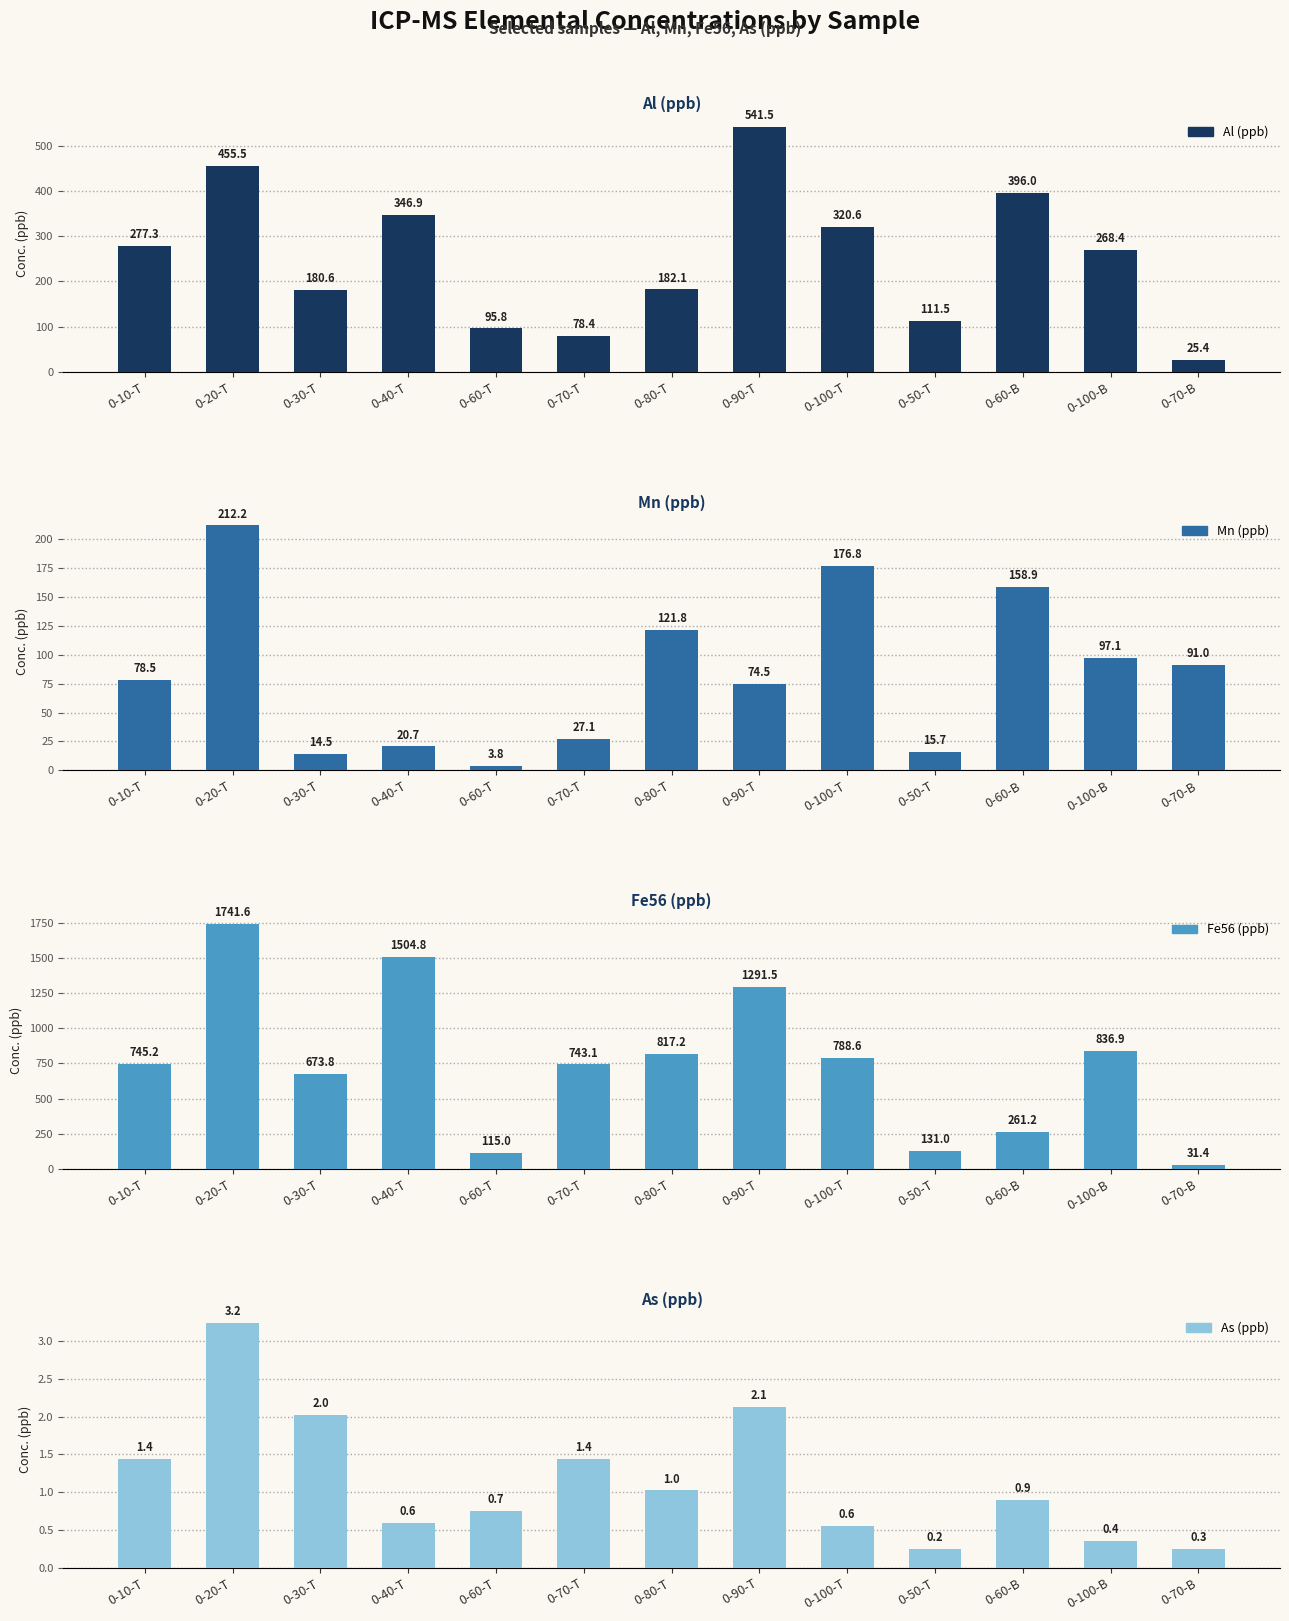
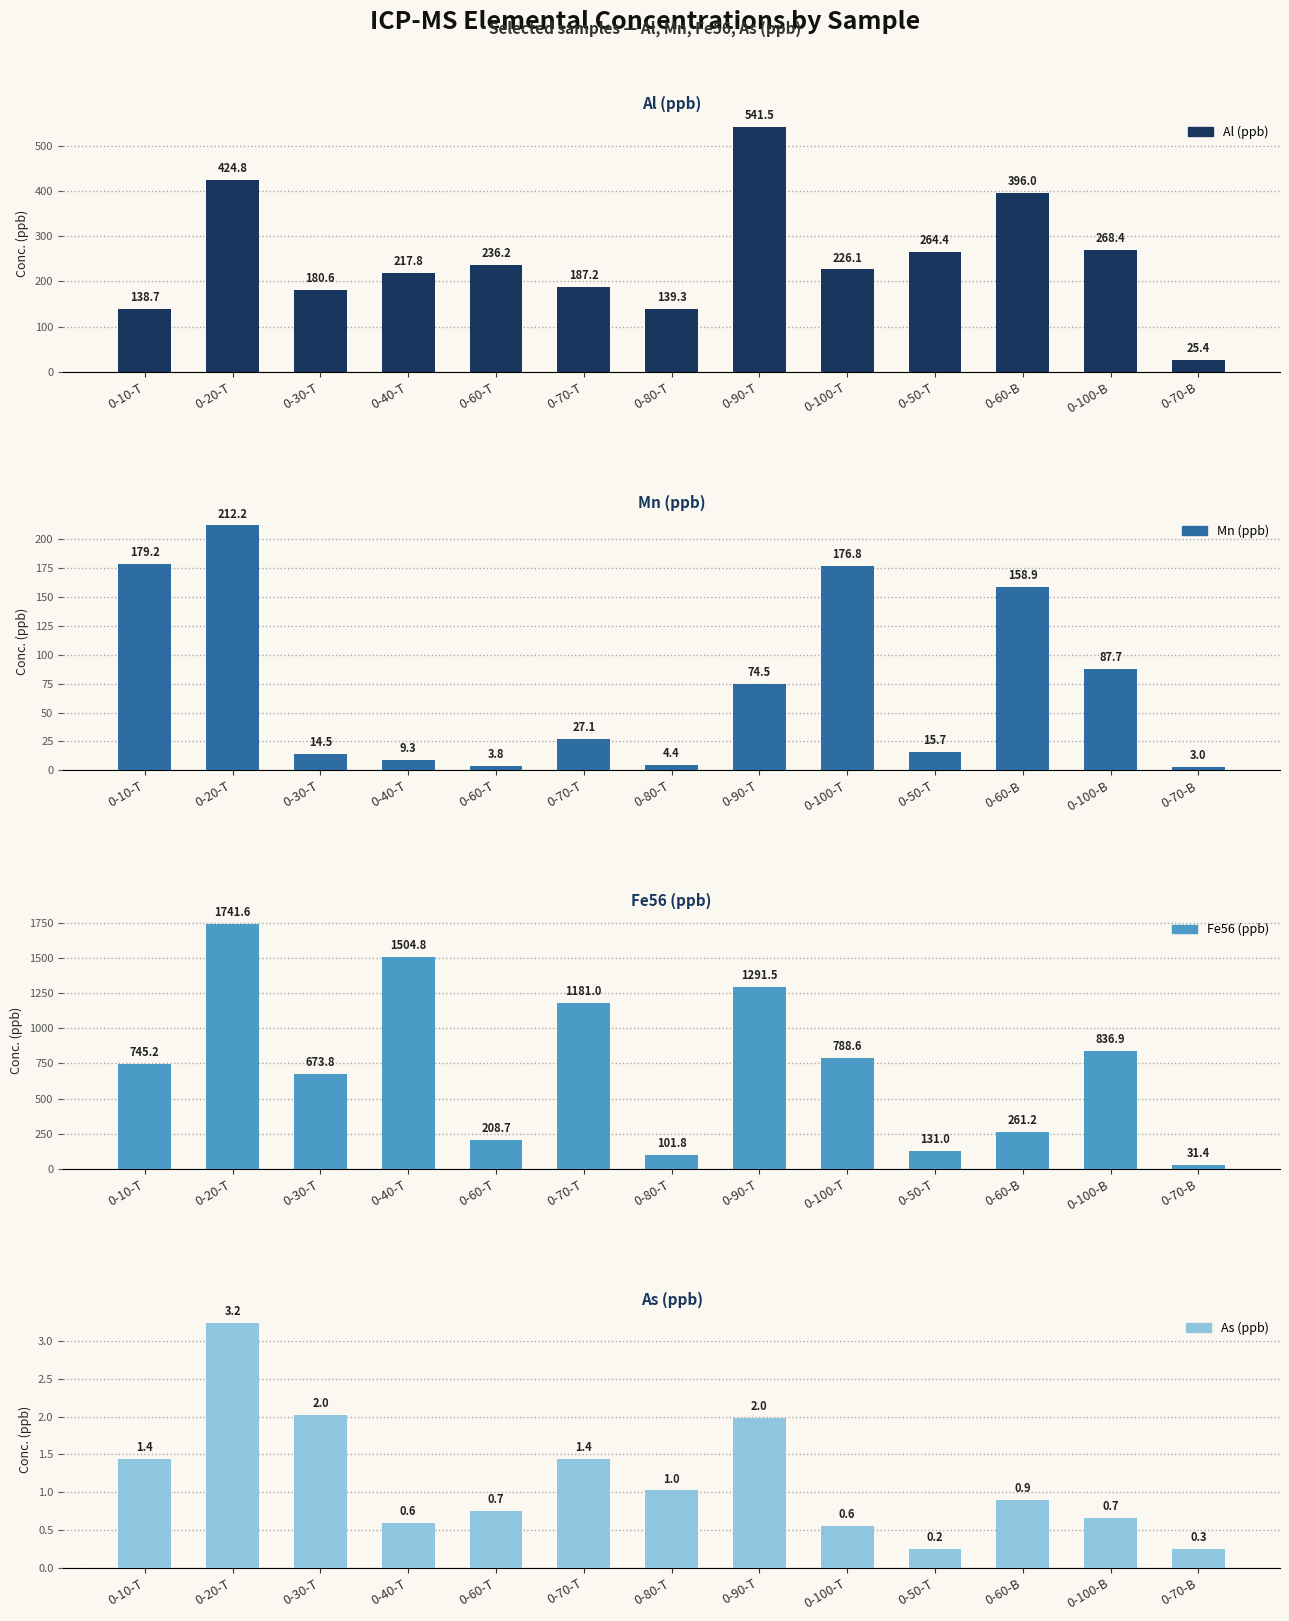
Al (ppb), 0-10-T: 277.3 -> 138.7
Al (ppb), 0-20-T: 455.5 -> 424.8
Al (ppb), 0-40-T: 346.9 -> 217.8
Al (ppb), 0-60-T: 95.8 -> 236.2
Al (ppb), 0-70-T: 78.4 -> 187.2
Al (ppb), 0-80-T: 182.1 -> 139.3
Al (ppb), 0-100-T: 320.6 -> 226.1
Al (ppb), 0-50-T: 111.5 -> 264.4
Mn (ppb), 0-10-T: 78.5 -> 179.2
Mn (ppb), 0-40-T: 20.7 -> 9.3
Mn (ppb), 0-80-T: 121.8 -> 4.4
Mn (ppb), 0-100-B: 97.1 -> 87.7
Mn (ppb), 0-70-B: 91.0 -> 3.0
Fe56 (ppb), 0-60-T: 115.0 -> 208.7
Fe56 (ppb), 0-70-T: 743.1 -> 1181.0
Fe56 (ppb), 0-80-T: 817.2 -> 101.8
As (ppb), 0-90-T: 2.1 -> 2.0
As (ppb), 0-100-B: 0.4 -> 0.7
